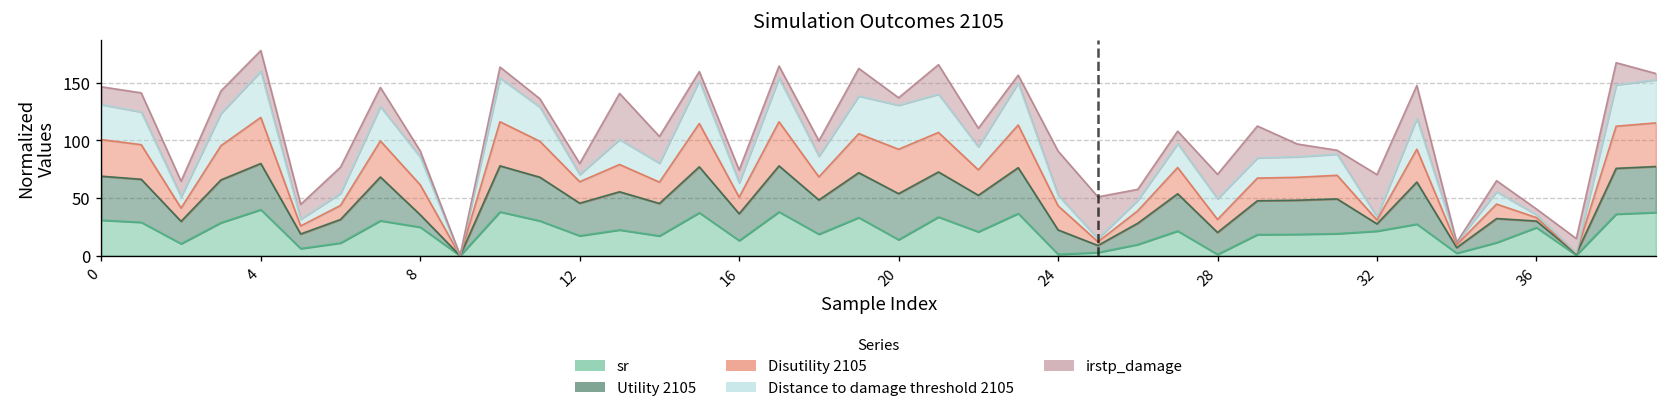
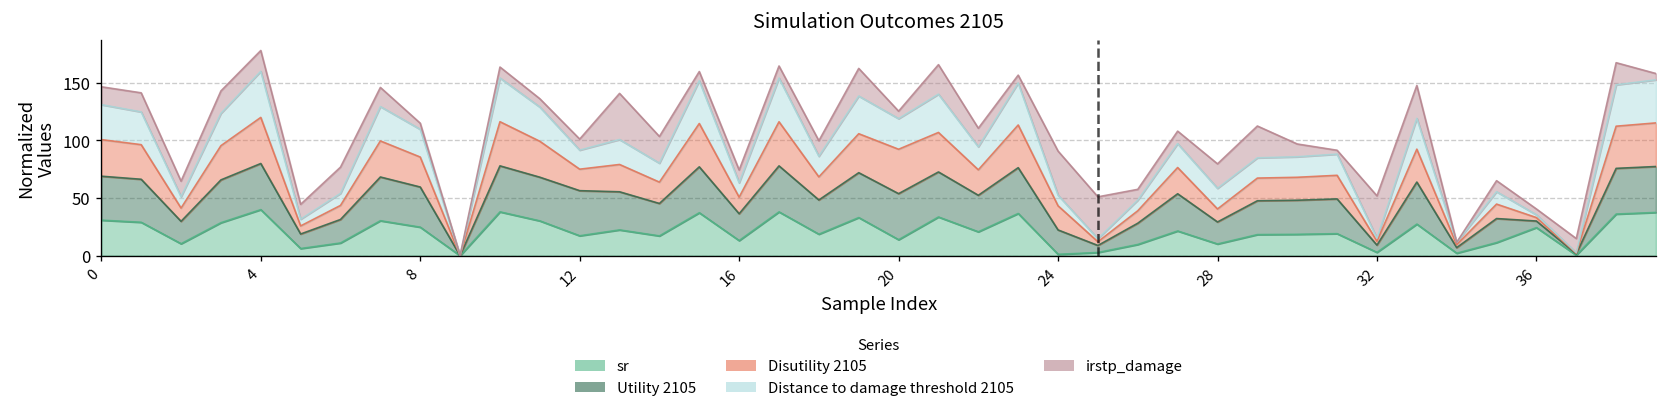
Utility 2105, 8: 10 -> 30
Utility 2105, 12: 30 -> 40
Distance to damage threshold 2105, 12: 10 -> 20
Distance to damage threshold 2105, 20: 40 -> 30
sr, 28: 0 -> 10
sr, 32: 20 -> 0
